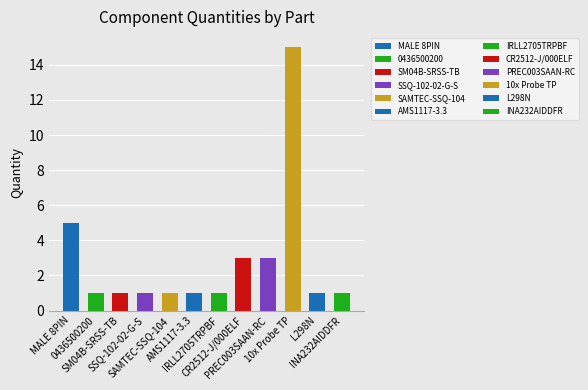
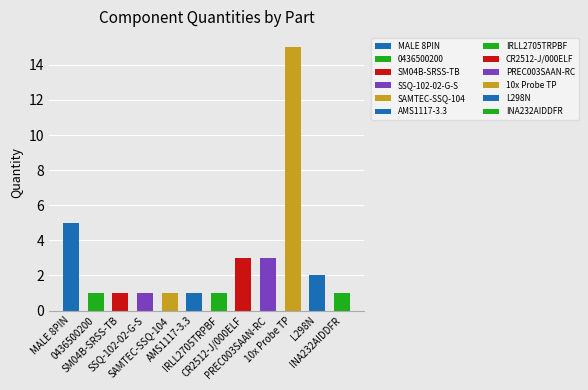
L298N: 1 -> 2
